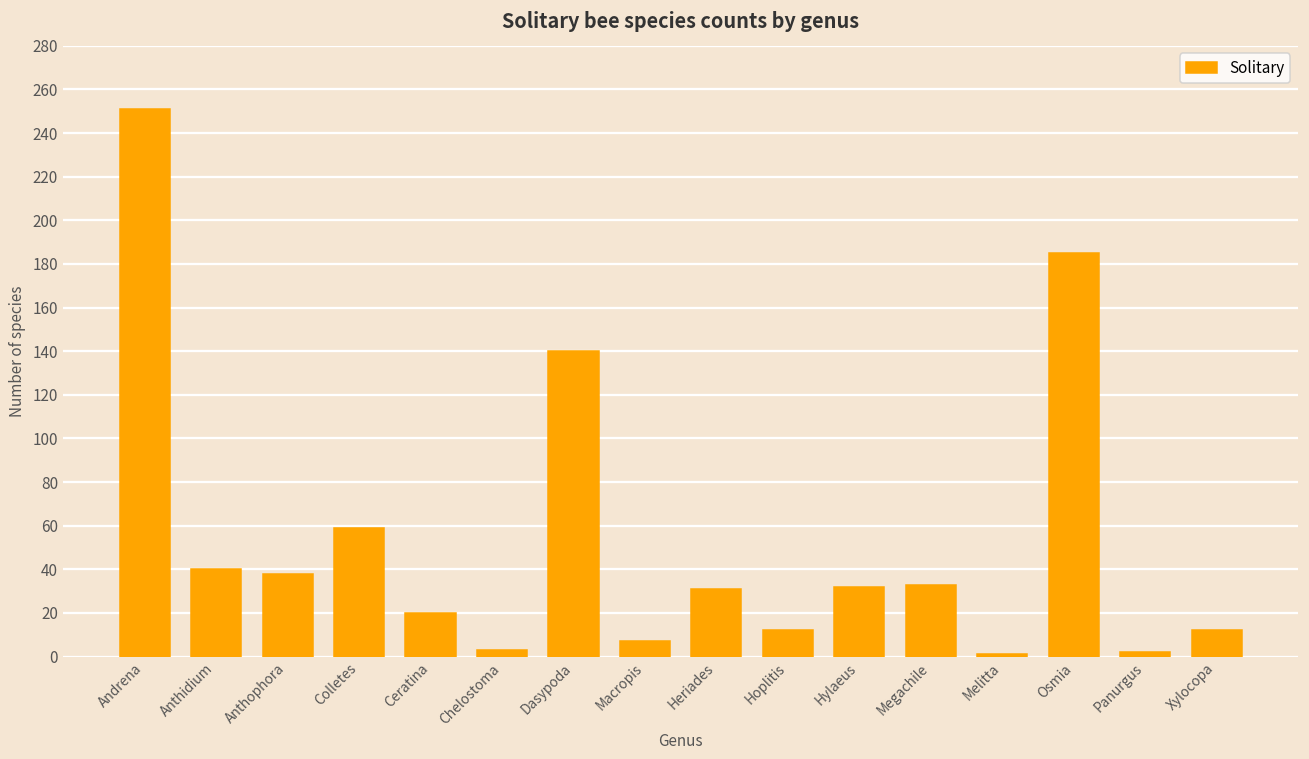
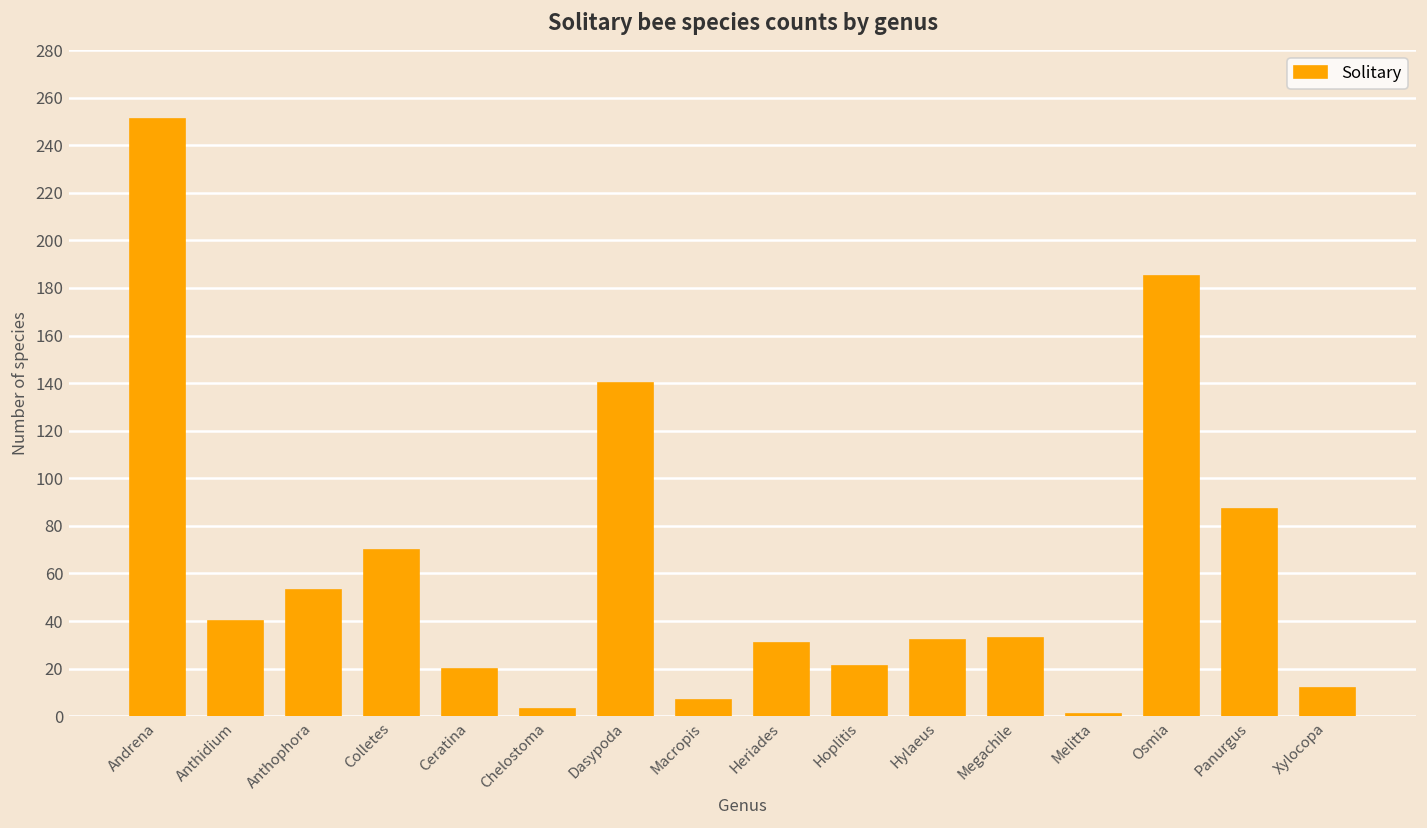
Anthophora: 38 -> 53
Colletes: 59 -> 70
Hoplitis: 12 -> 21
Panurgus: 2 -> 87
